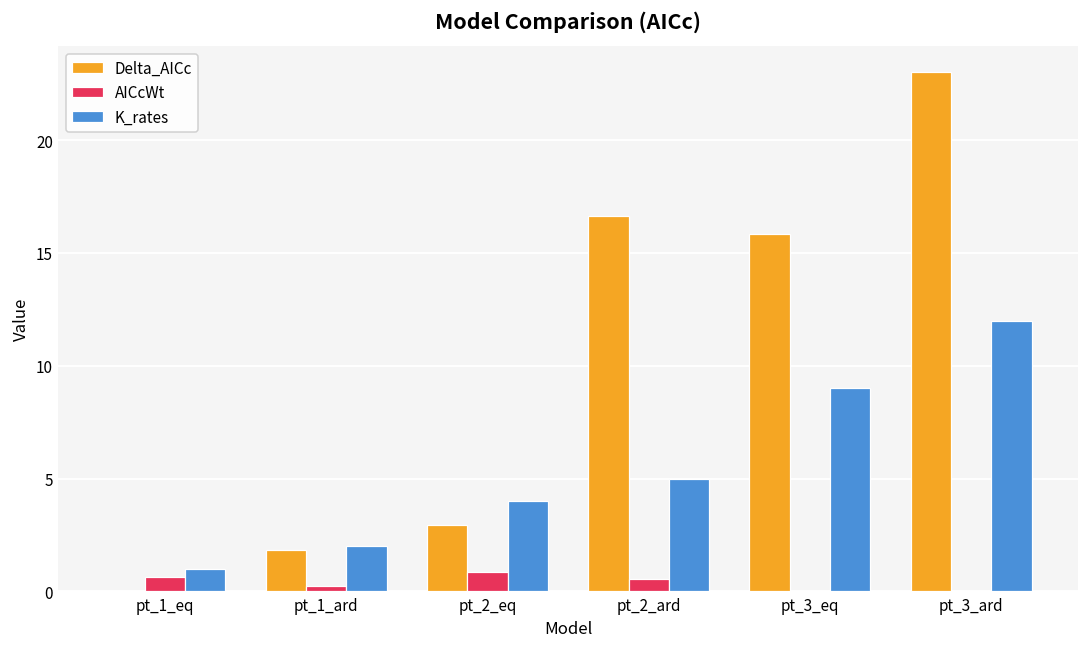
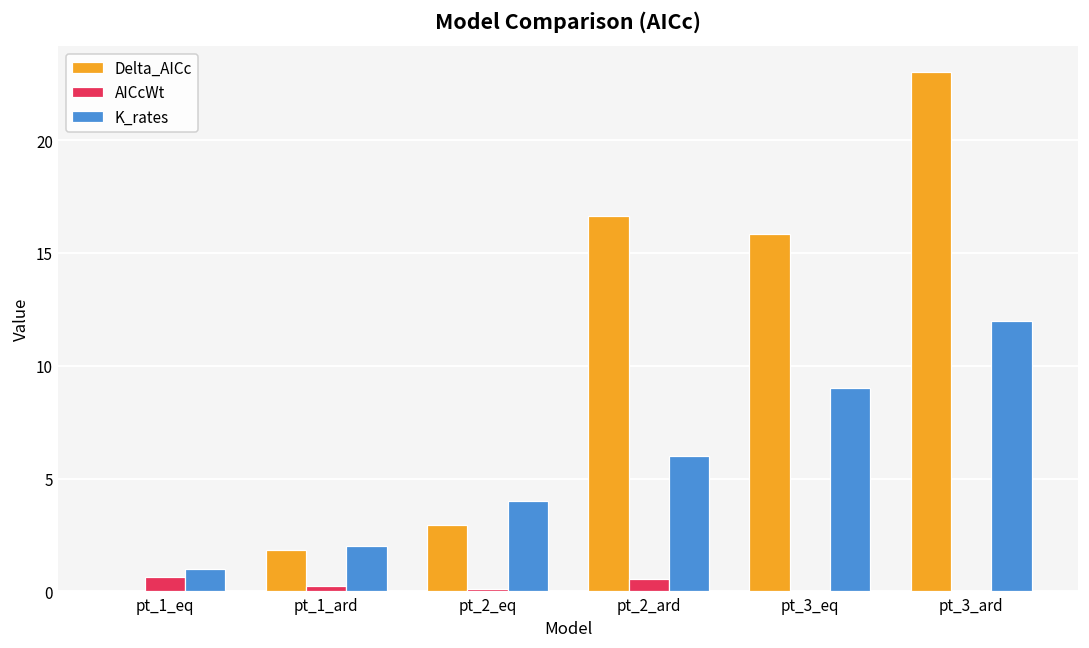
AICcWt, pt_2_eq: 0.9 -> 0.1
K_rates, pt_2_ard: 5 -> 6
